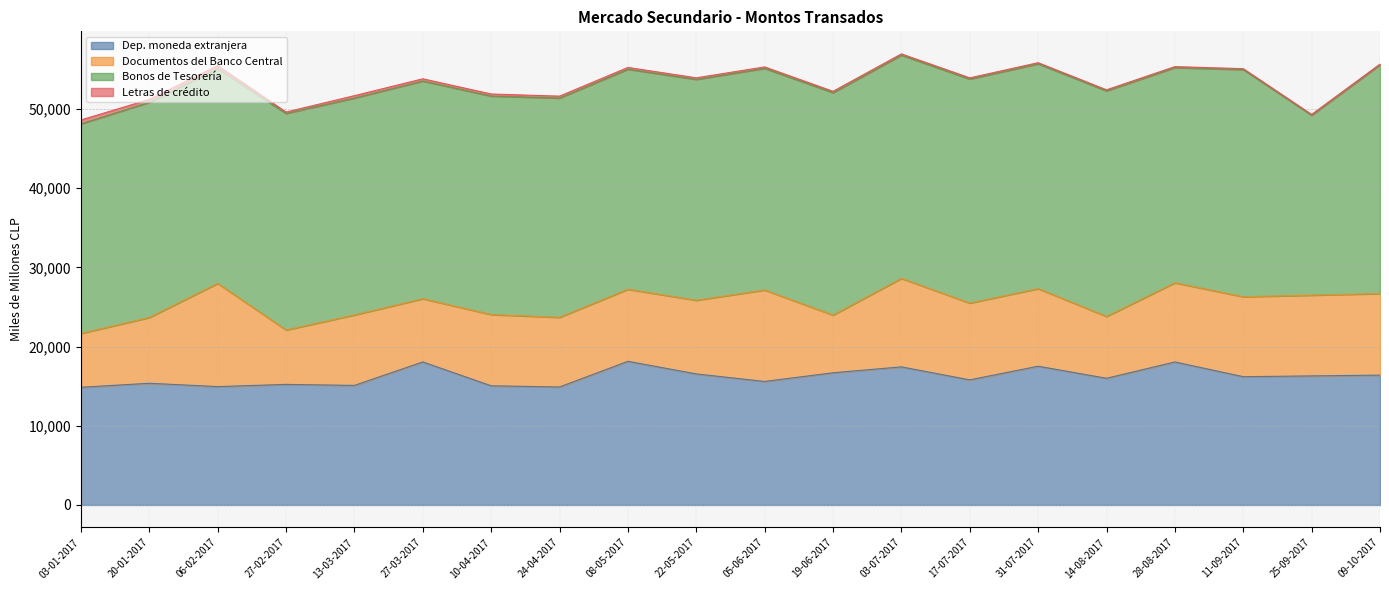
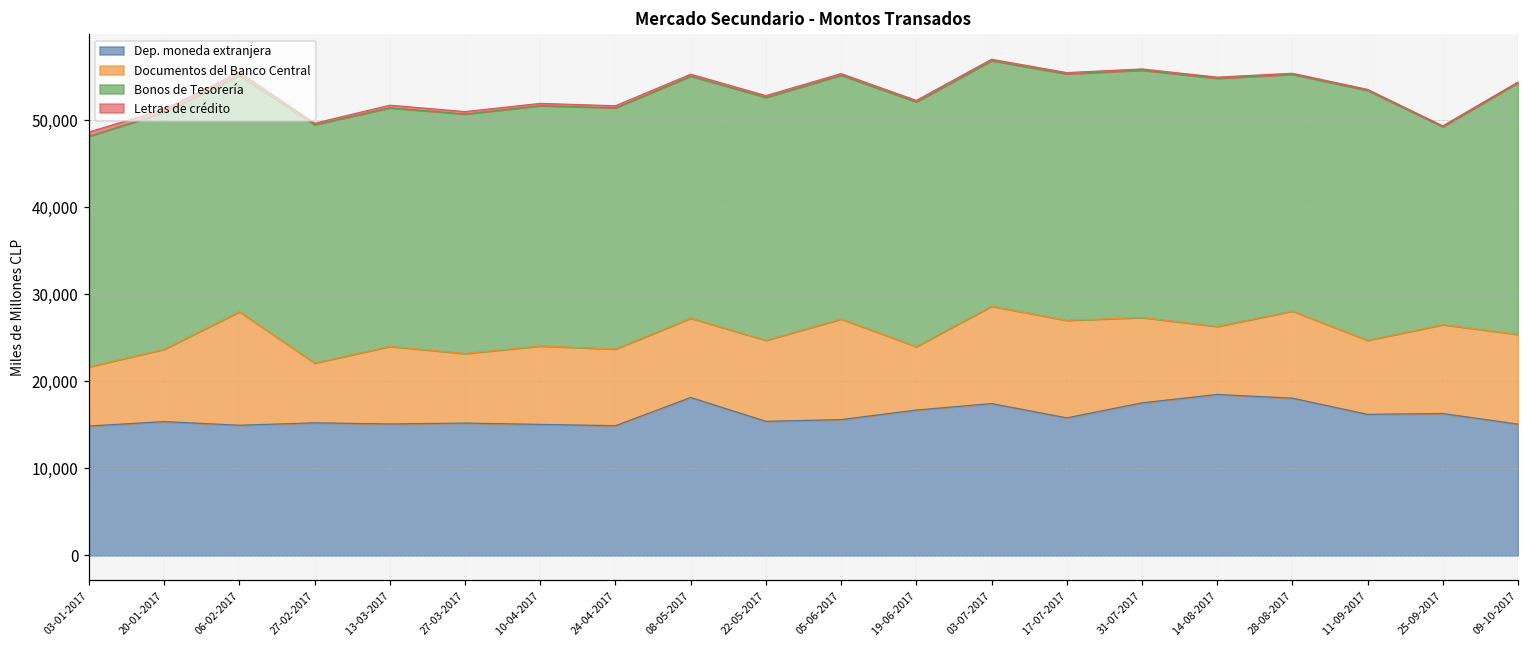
Dep. moneda extranjera, 27-03-2017: 18,000 -> 15,000
Dep. moneda extranjera, 22-05-2017: 17,000 -> 15,000
Documentos del Banco Central, 17-07-2017: 10,000 -> 11,000
Dep. moneda extranjera, 14-08-2017: 16,000 -> 18,000
Documentos del Banco Central, 11-09-2017: 10,000 -> 9,000
Dep. moneda extranjera, 09-10-2017: 16,000 -> 15,000
